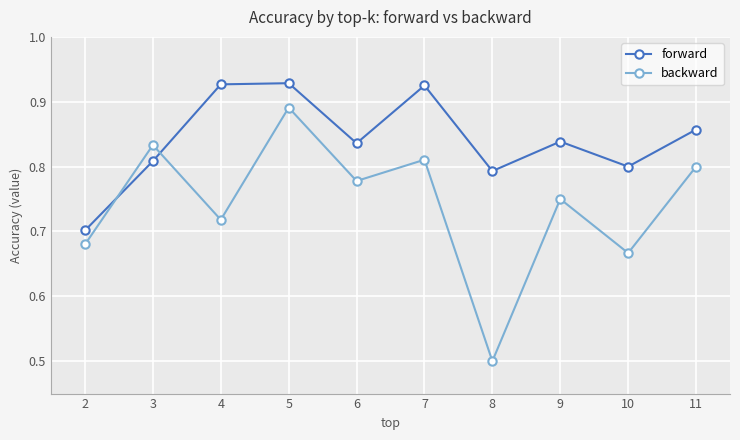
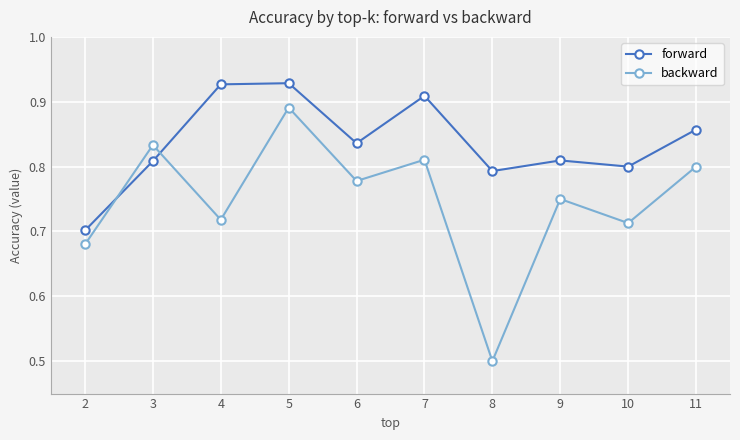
forward, 7: 0.93 -> 0.91
forward, 9: 0.84 -> 0.81
backward, 10: 0.67 -> 0.71
